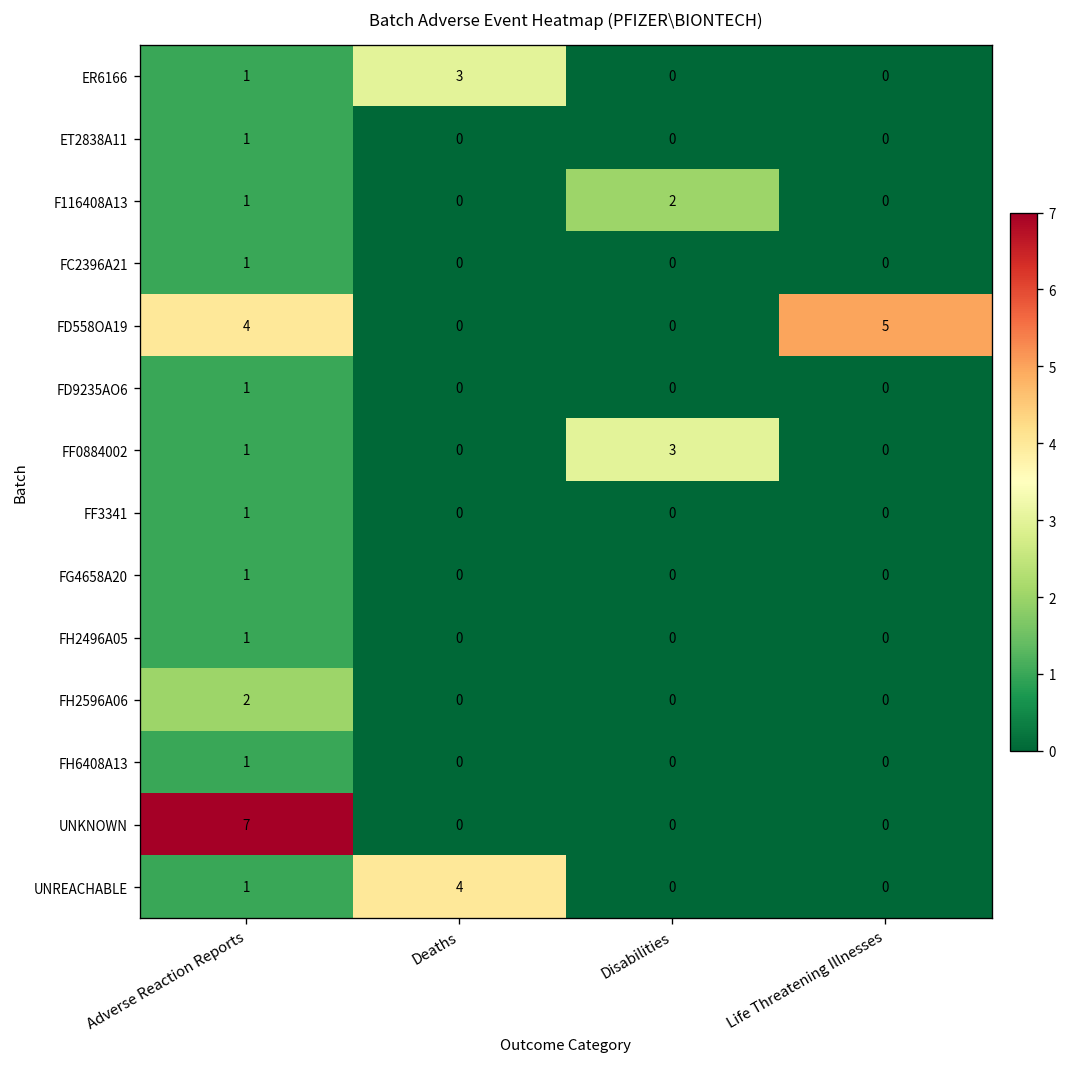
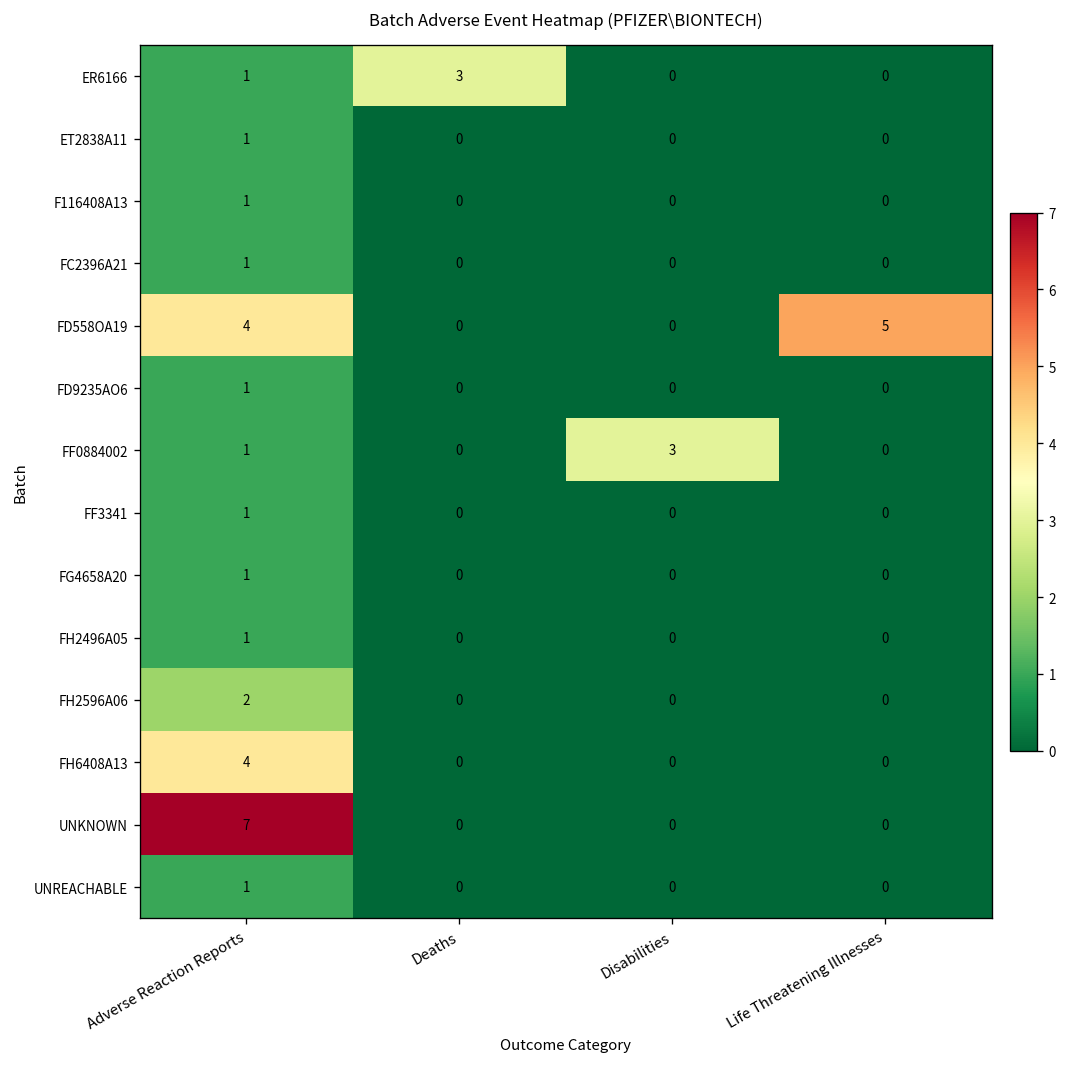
F116408A13, Disabilities: 2 -> 0
FH6408A13, Adverse Reaction Reports: 1 -> 4
UNREACHABLE, Deaths: 4 -> 0
